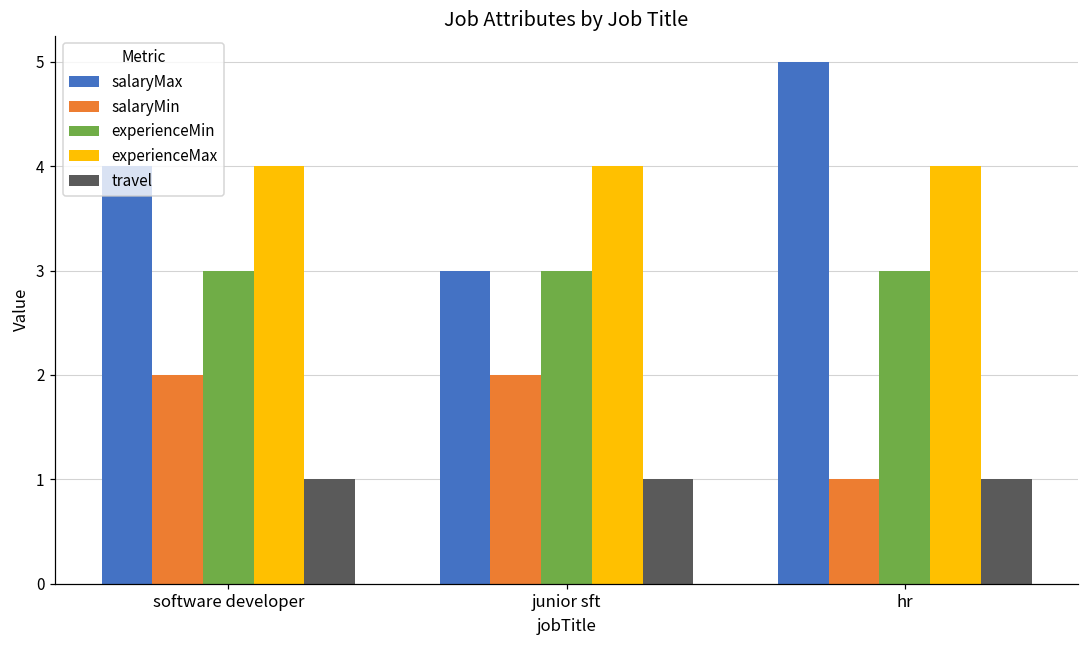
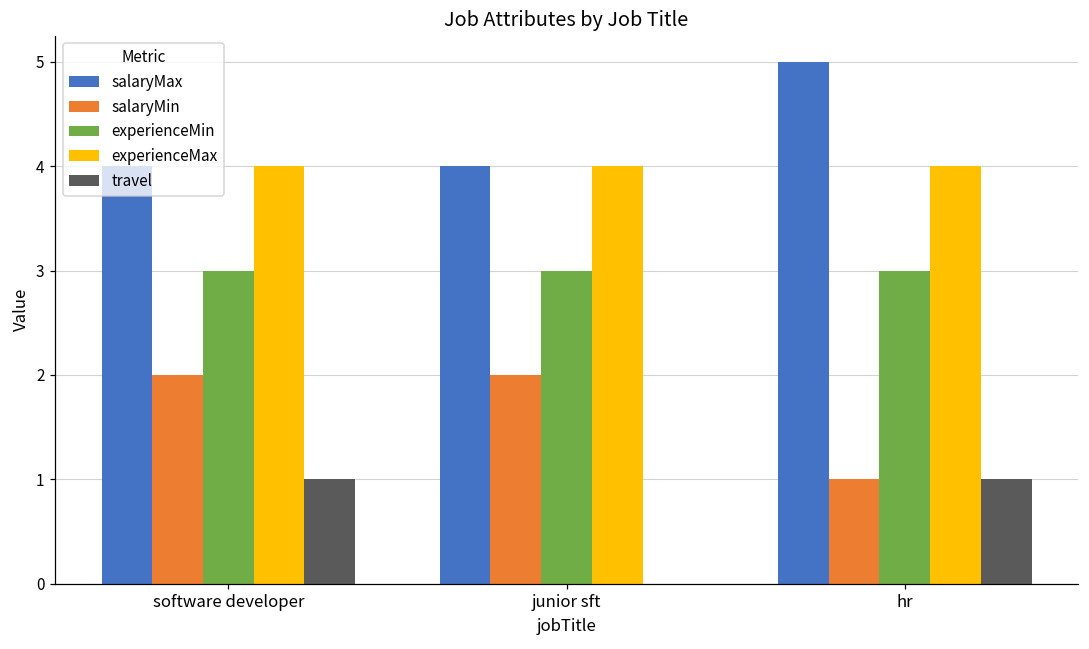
salaryMax, junior sft: 3 -> 4
travel, junior sft: 1 -> 0
